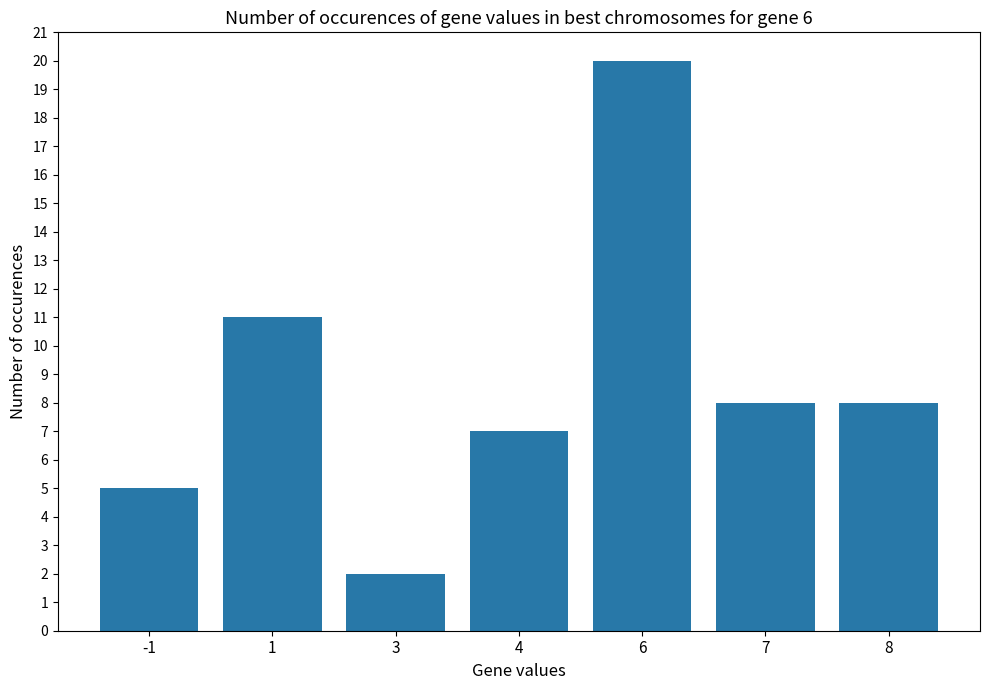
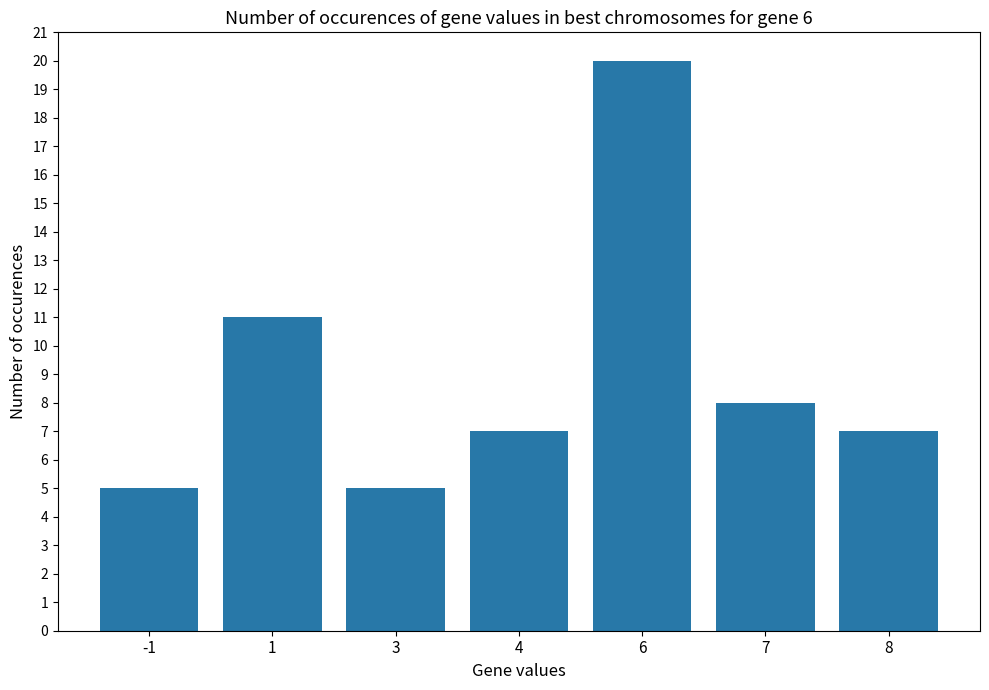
3: 2 -> 5
8: 8 -> 7
